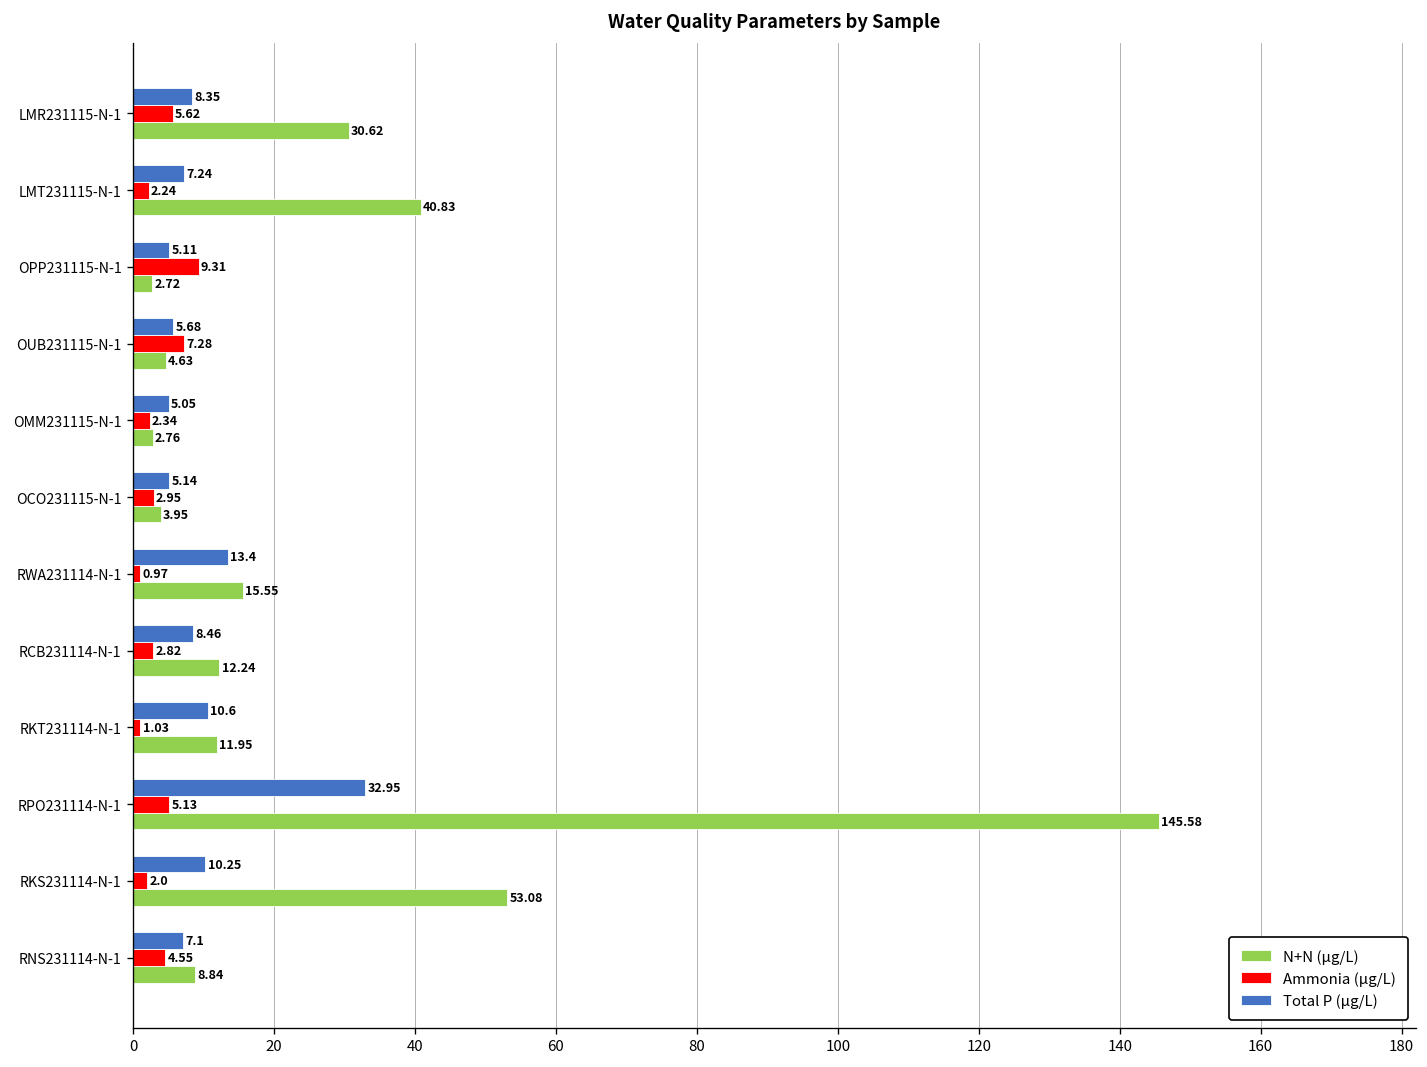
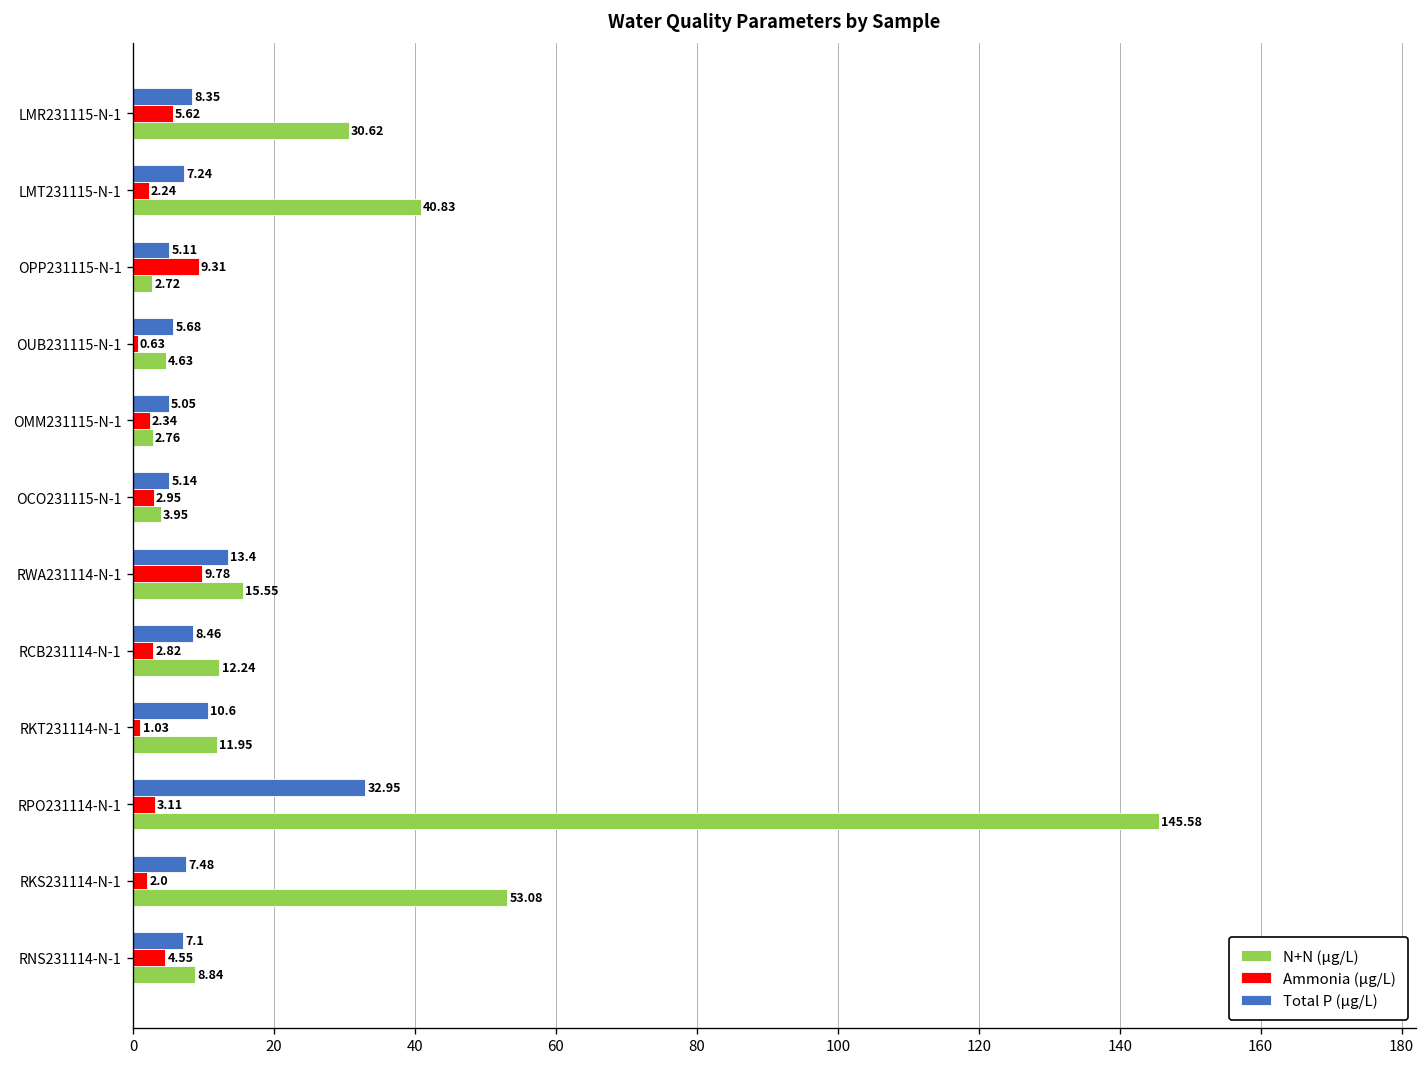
Ammonia (µg/L), OUB231115-N-1: 7.28 -> 0.63
Ammonia (µg/L), RWA231114-N-1: 0.97 -> 9.78
Ammonia (µg/L), RPO231114-N-1: 5.13 -> 3.11
Total P (µg/L), RKS231114-N-1: 10.25 -> 7.48
